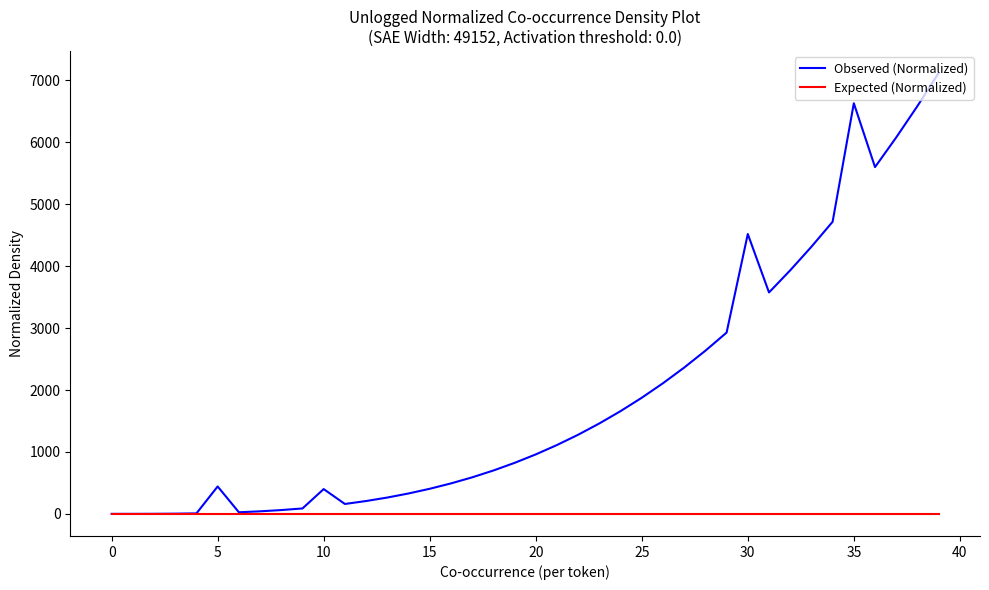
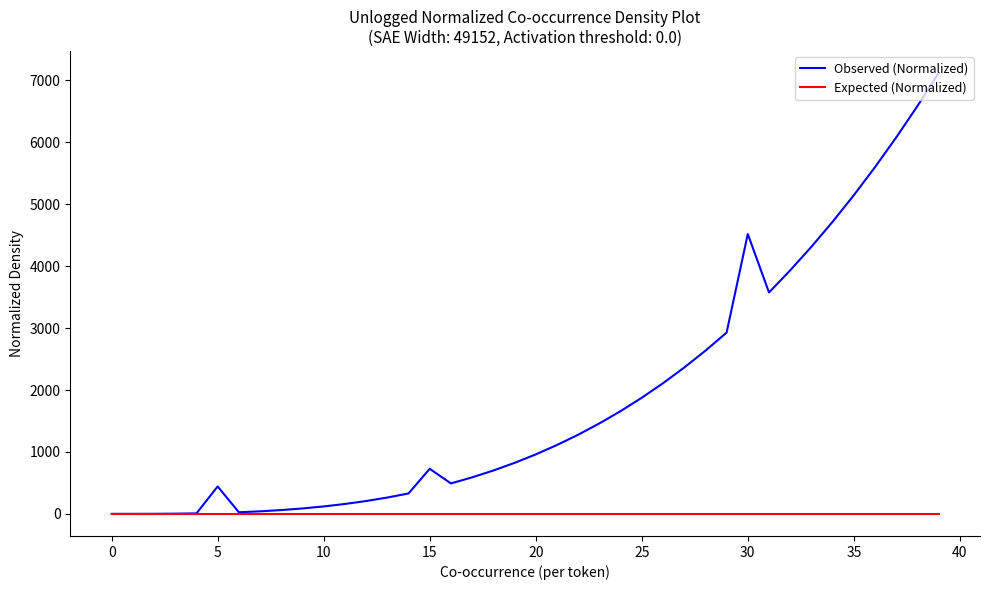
Observed (Normalized), 10: 400 -> 100
Observed (Normalized), 15: 400 -> 700
Observed (Normalized), 35: 6600 -> 5100
